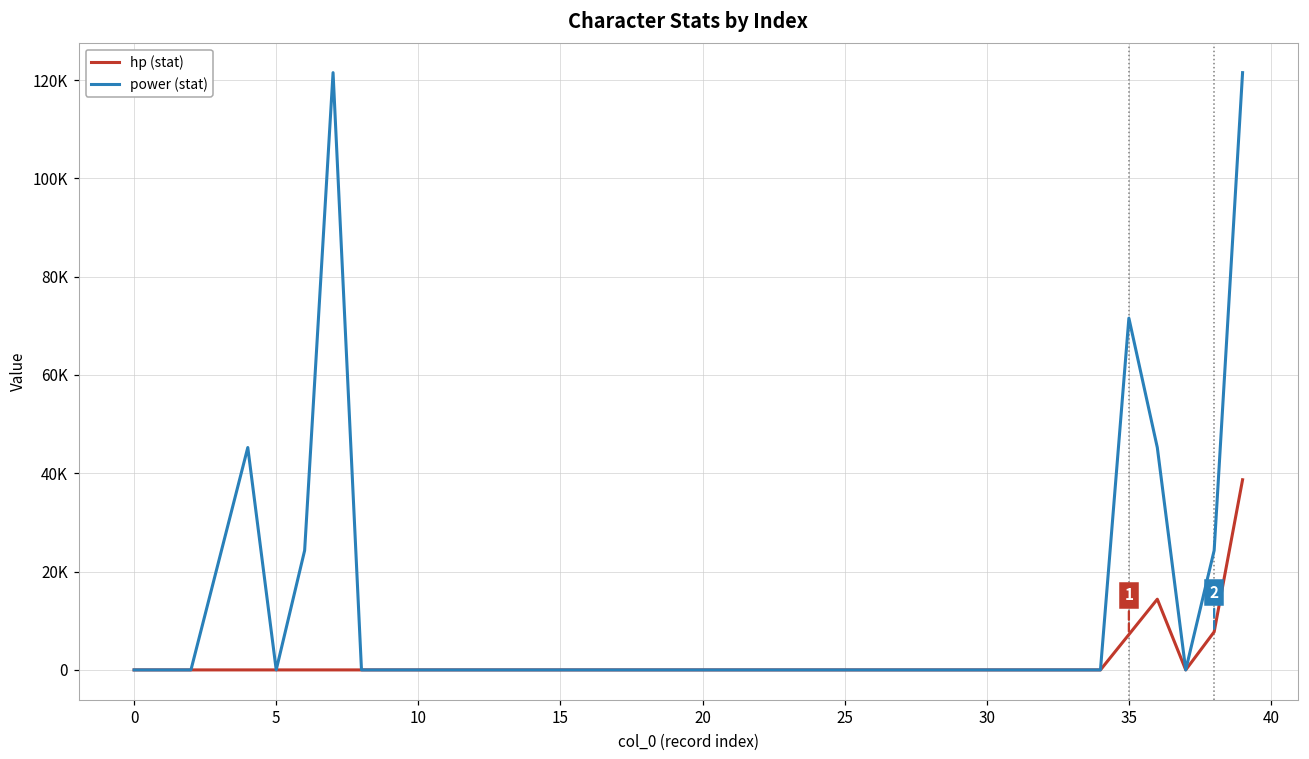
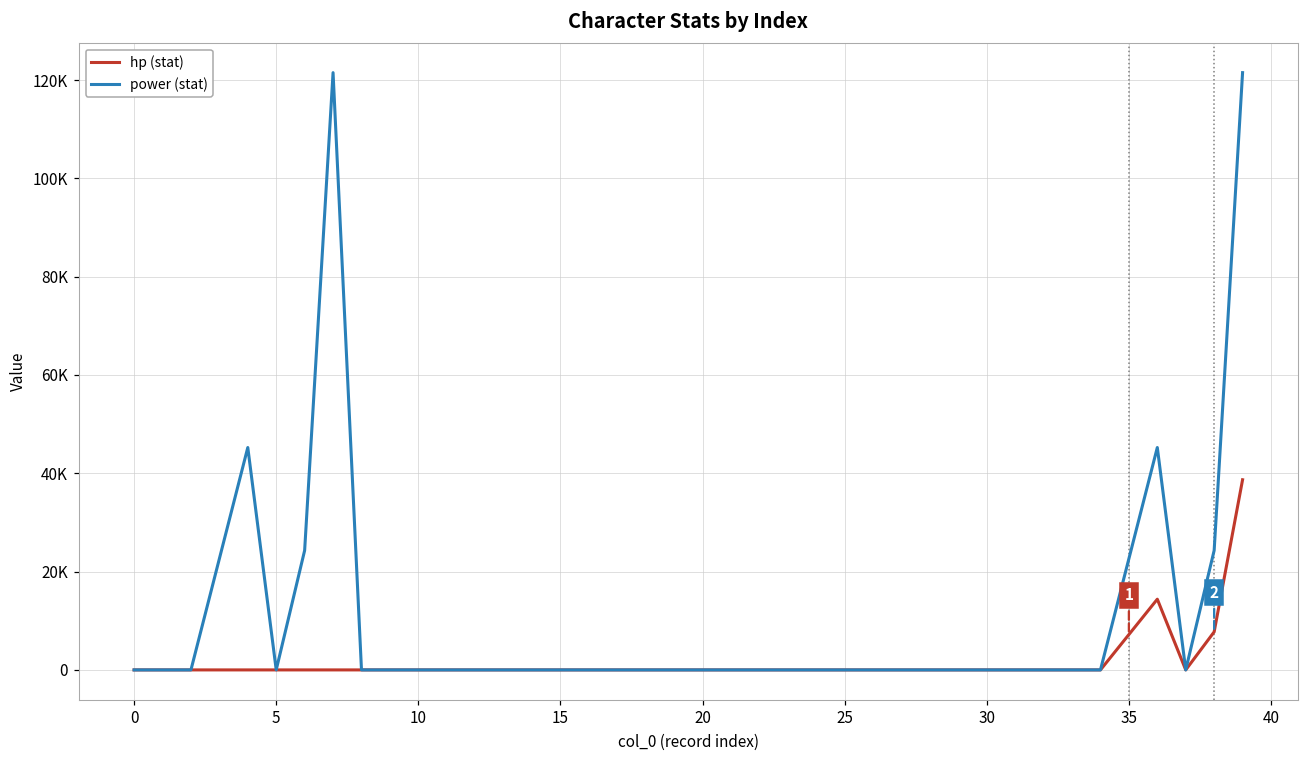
power (stat), 35: 72000 -> 23000
